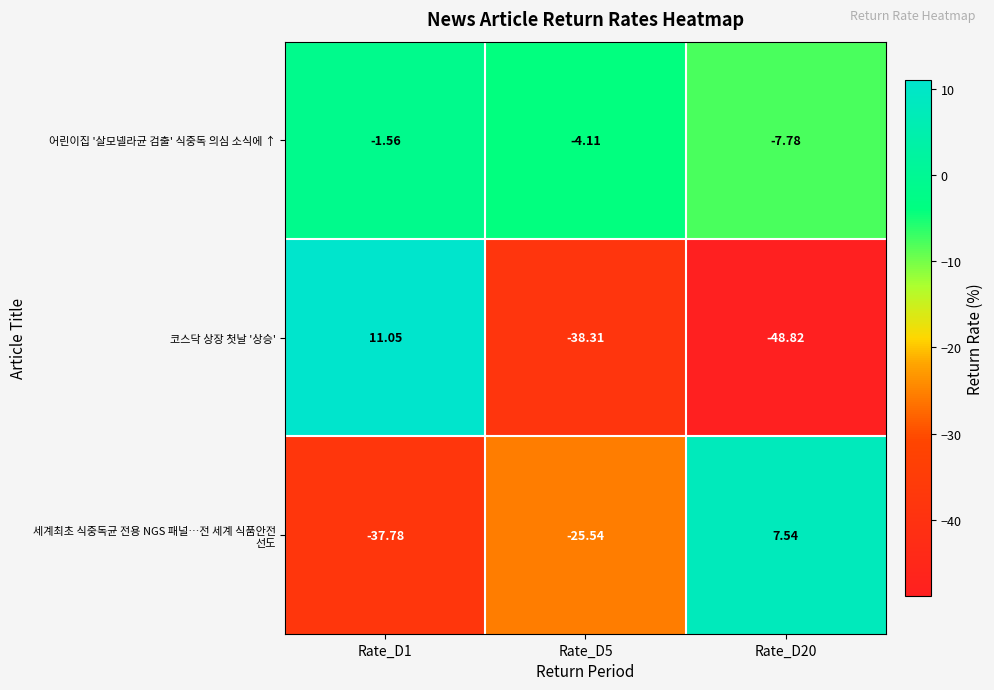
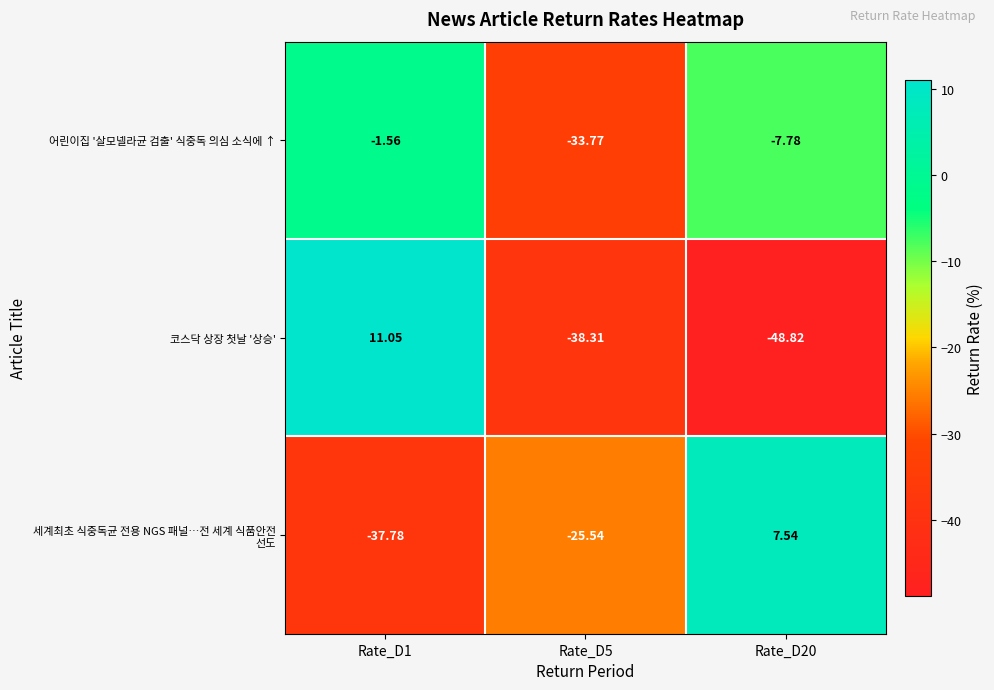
어린이집 '살모넬라균 검출' 식중독 의심 소식에 ↑, Rate_D5: -4.11 -> -33.77
